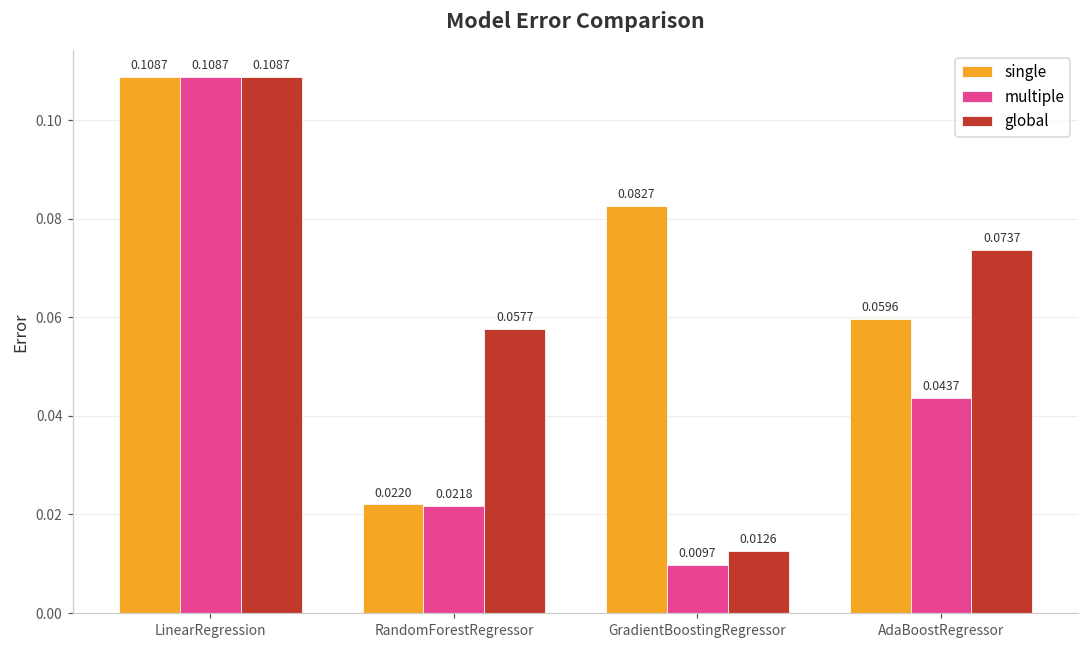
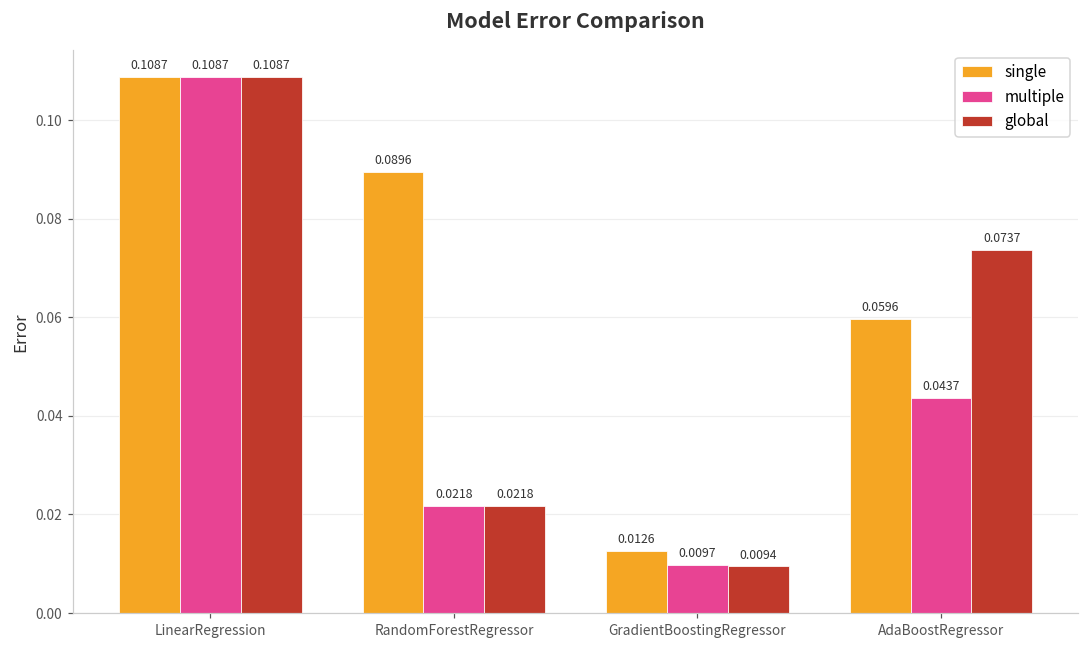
single, RandomForestRegressor: 0.0220 -> 0.0896
global, RandomForestRegressor: 0.0577 -> 0.0218
single, GradientBoostingRegressor: 0.0827 -> 0.0126
global, GradientBoostingRegressor: 0.0126 -> 0.0094
